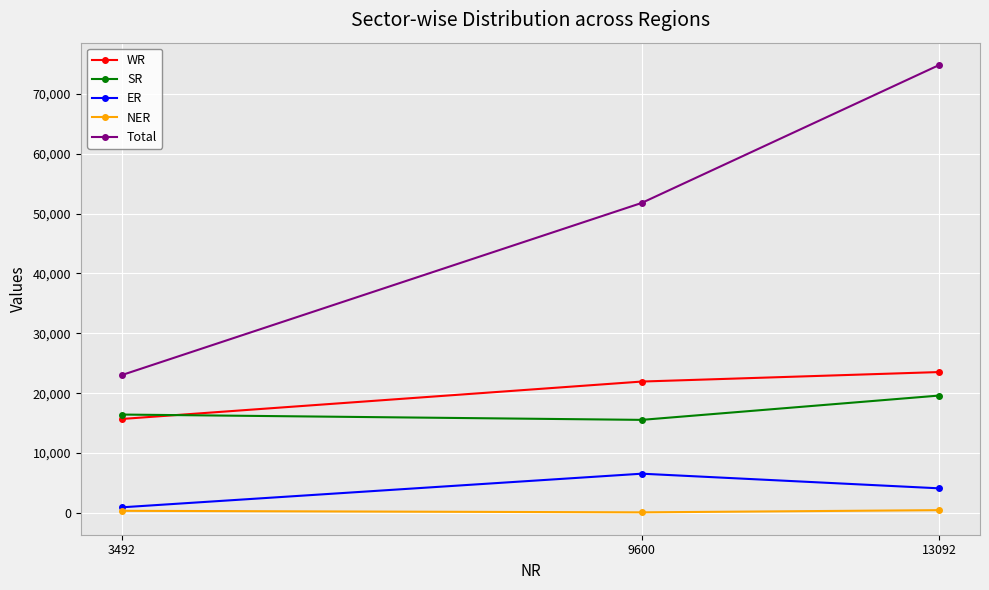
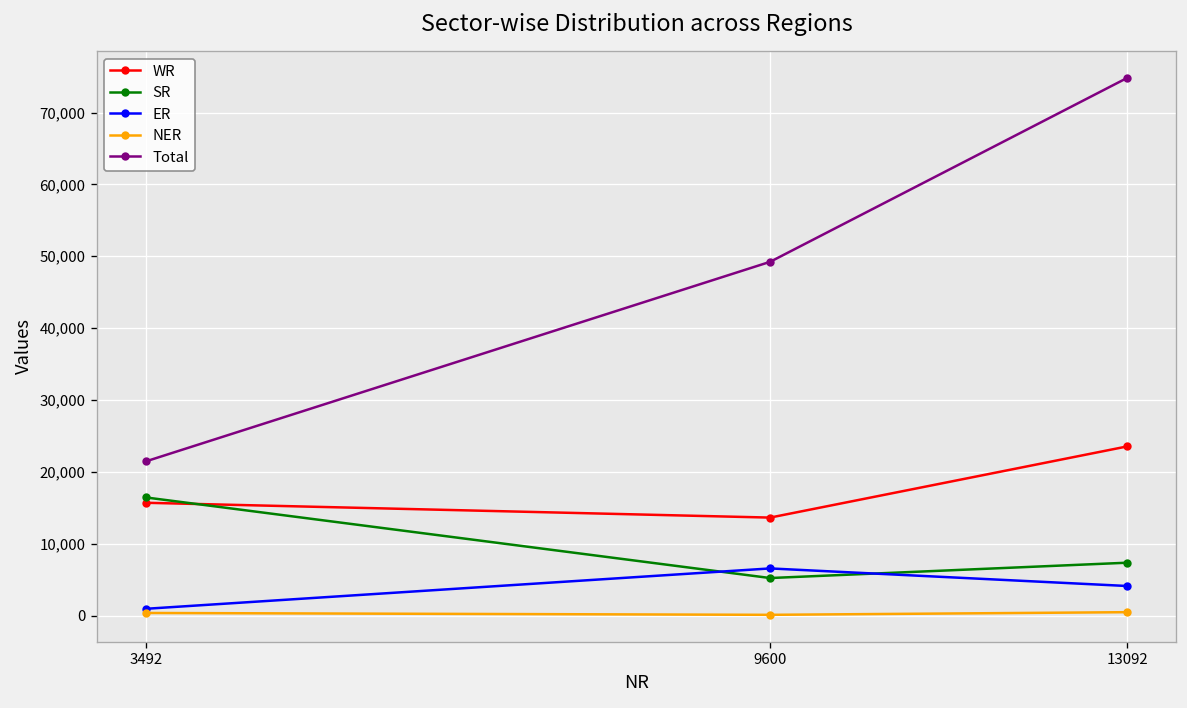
Total, 3492: 23,000 -> 21,000
WR, 9600: 22,000 -> 14,000
SR, 9600: 16,000 -> 5,000
Total, 9600: 52,000 -> 49,000
SR, 13092: 20,000 -> 7,000
